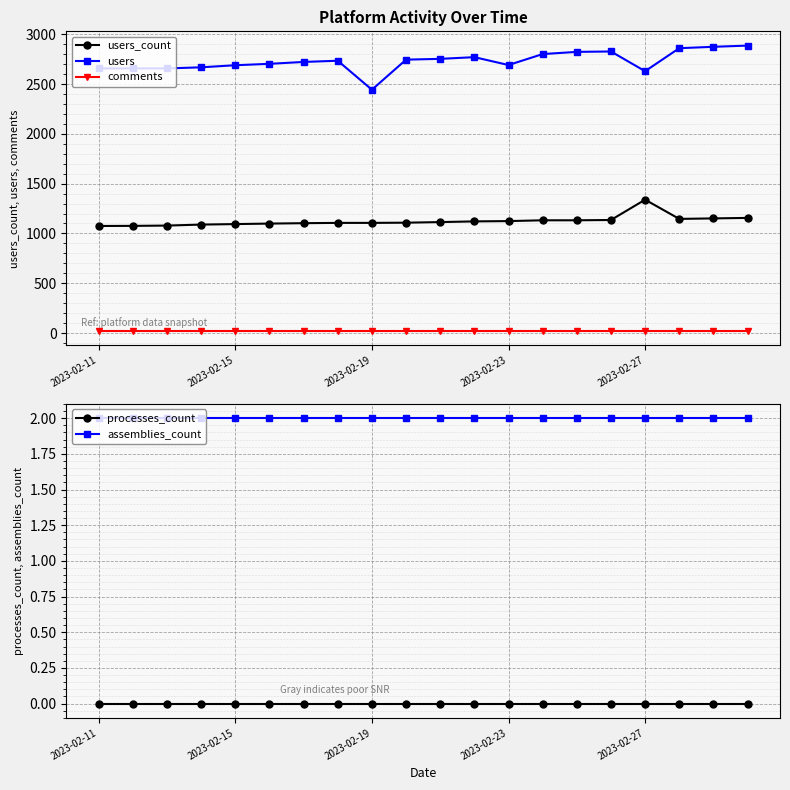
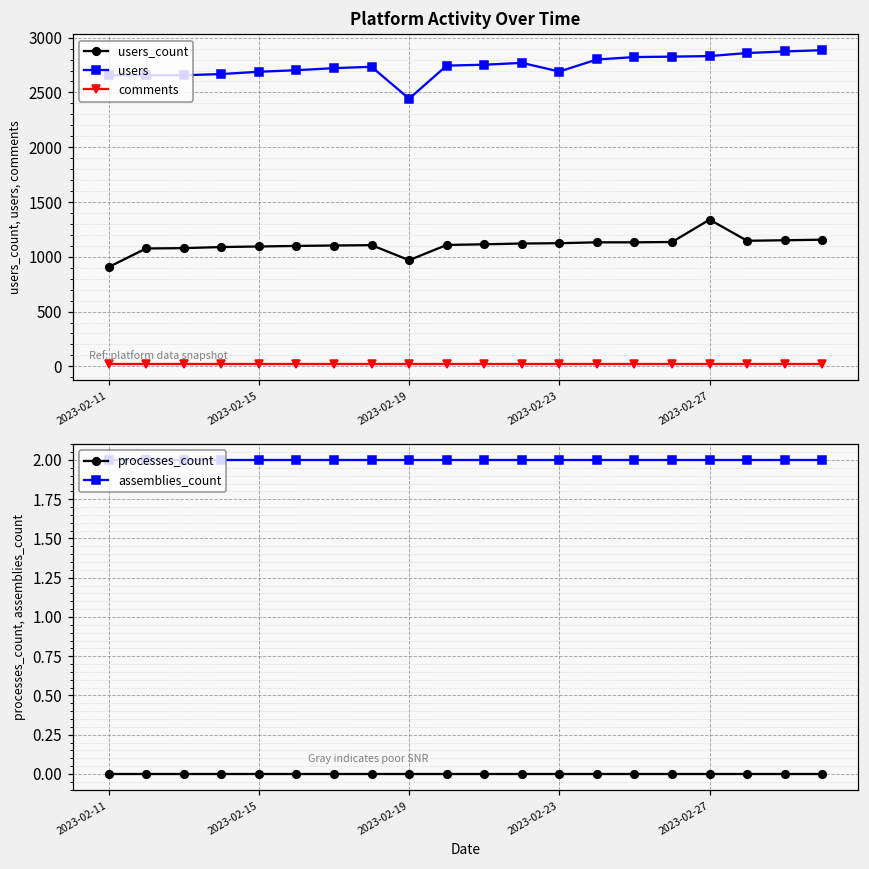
Platform Activity Over Time, users_count, 2023-02-11: 1100 -> 900
Platform Activity Over Time, users_count, 2023-02-19: 1100 -> 1000
Platform Activity Over Time, users, 2023-02-27: 2600 -> 2800
